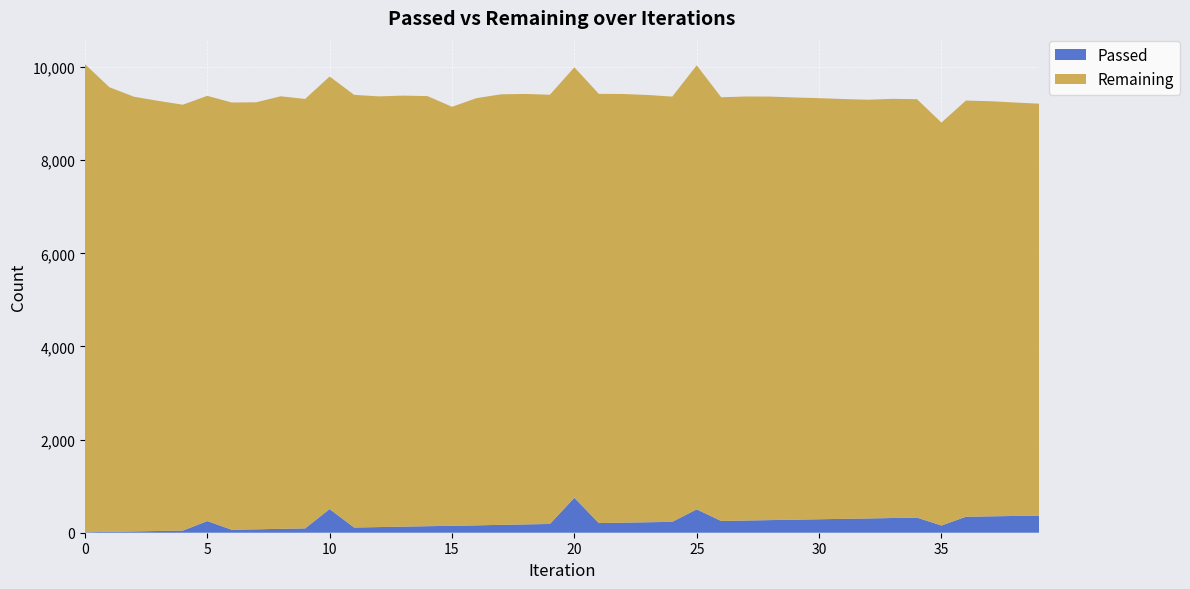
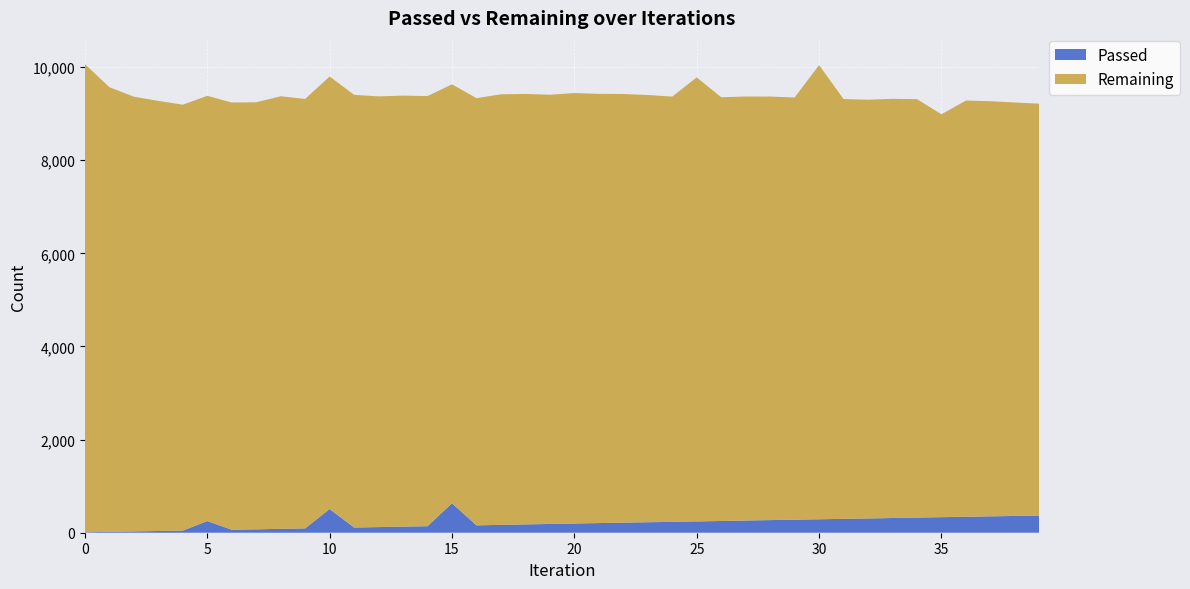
Passed, 15: 100 -> 600
Passed, 20: 800 -> 200
Passed, 25: 500 -> 200
Remaining, 30: 9,000 -> 9,800
Passed, 35: 200 -> 300
